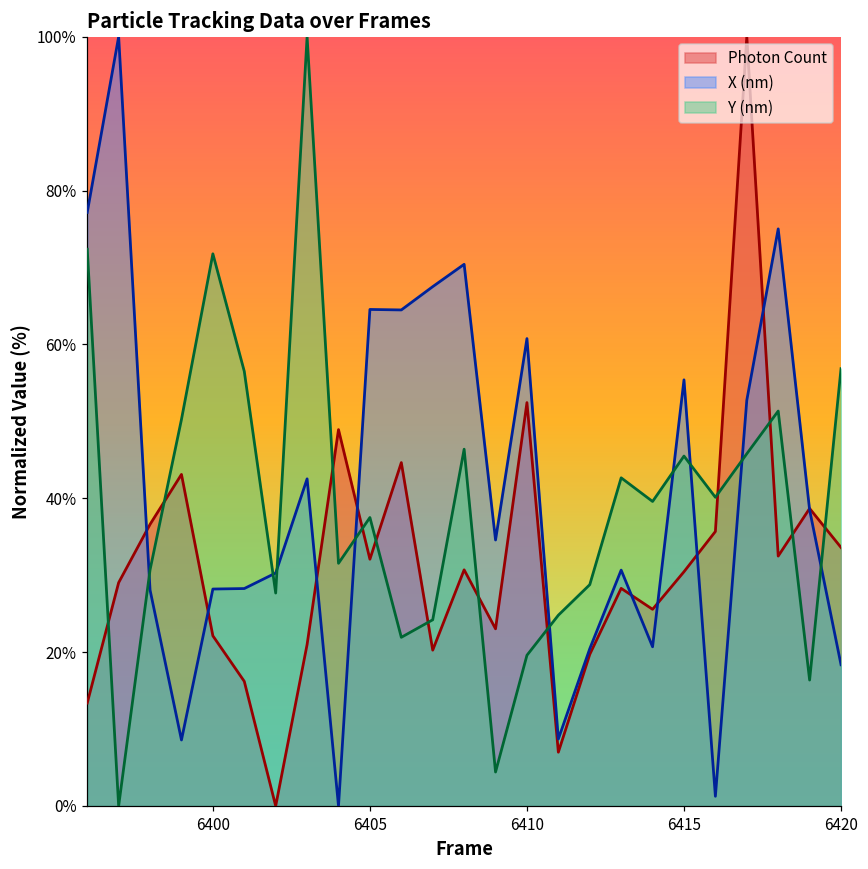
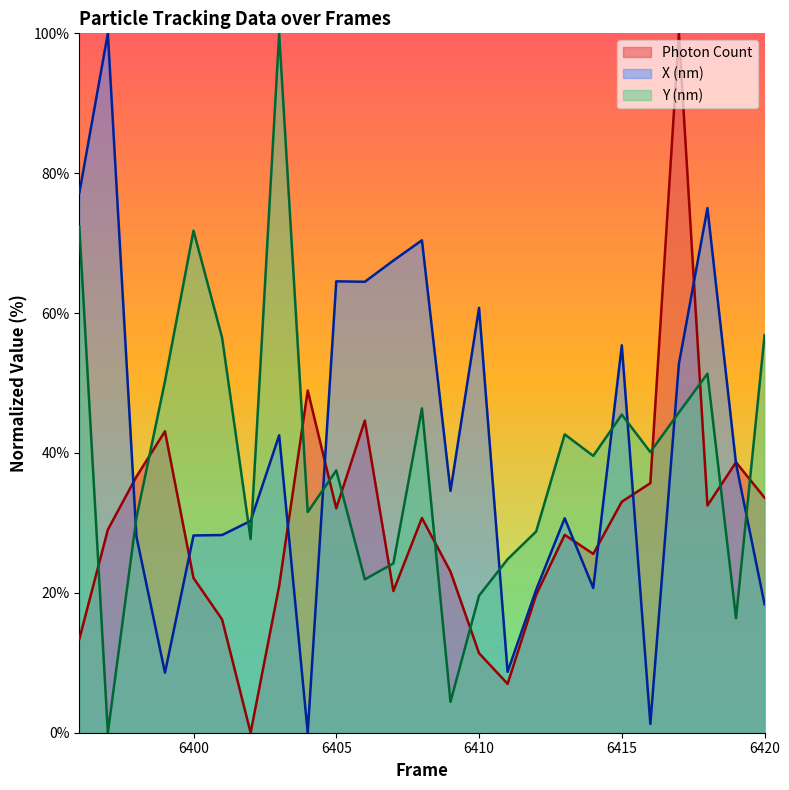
Photon Count, 6410: 52% -> 11%
Photon Count, 6415: 30% -> 33%
